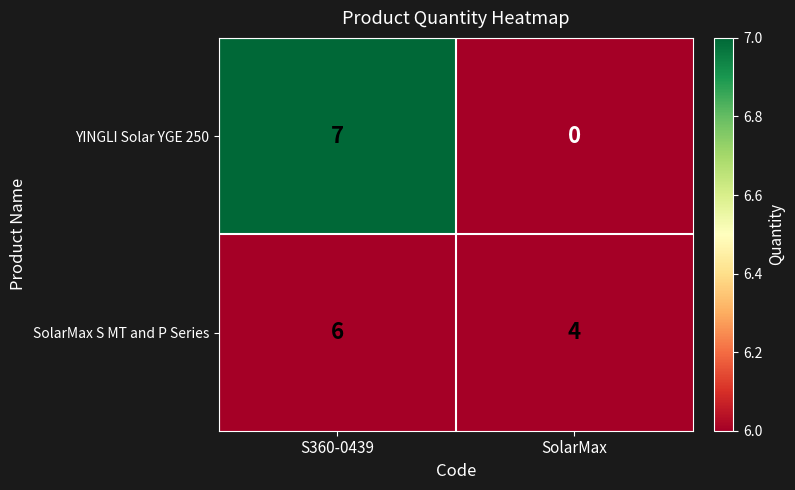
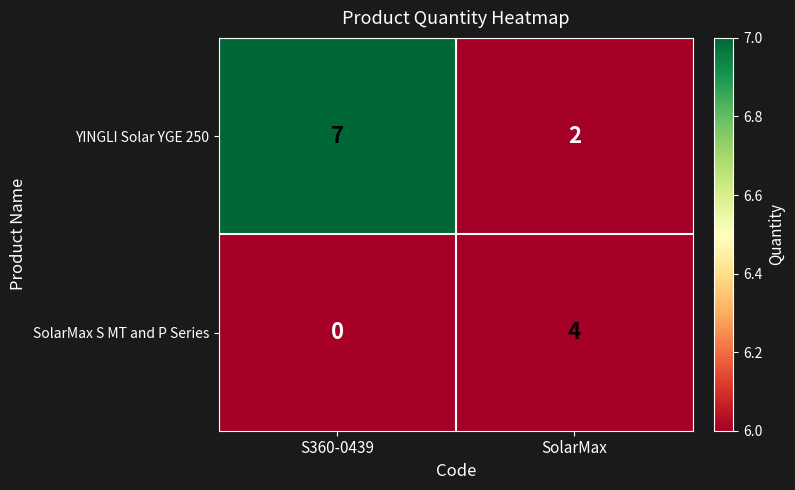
YINGLI Solar YGE 250, SolarMax: 0 -> 2
SolarMax S MT and P Series, S360-0439: 6 -> 0
